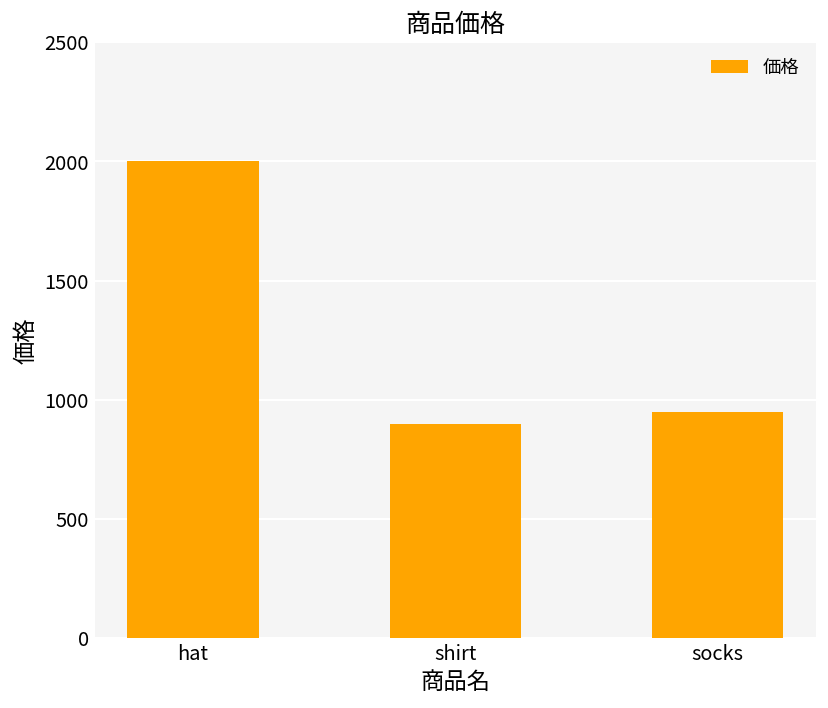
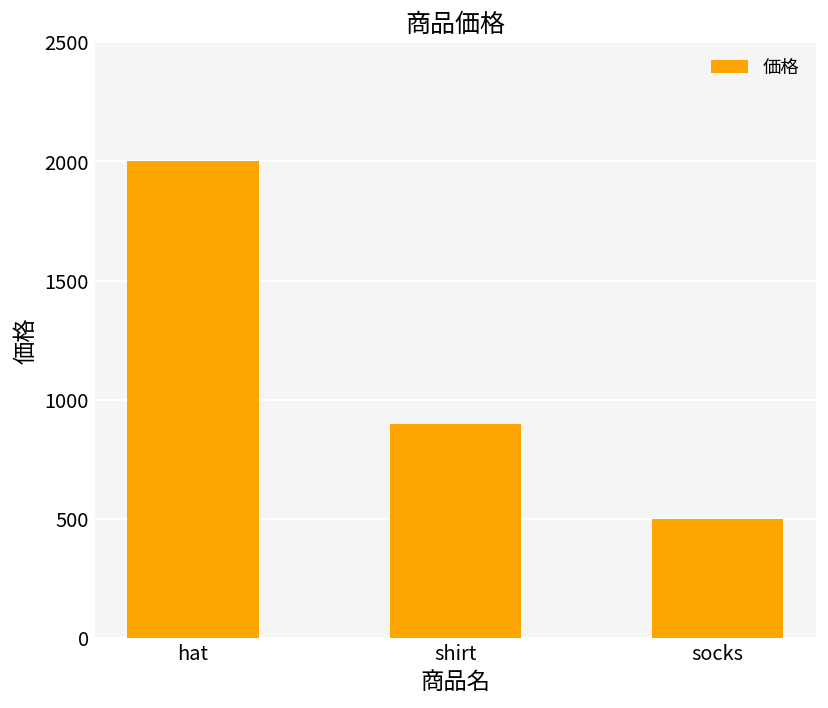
socks: 950 -> 500
